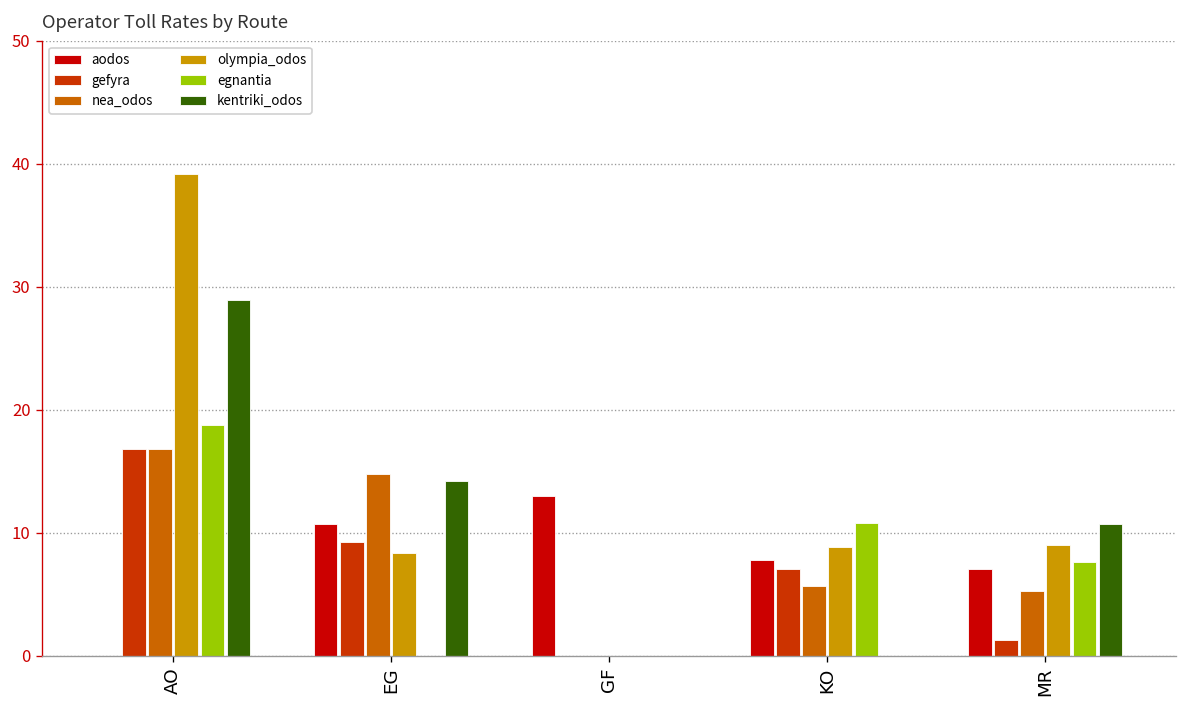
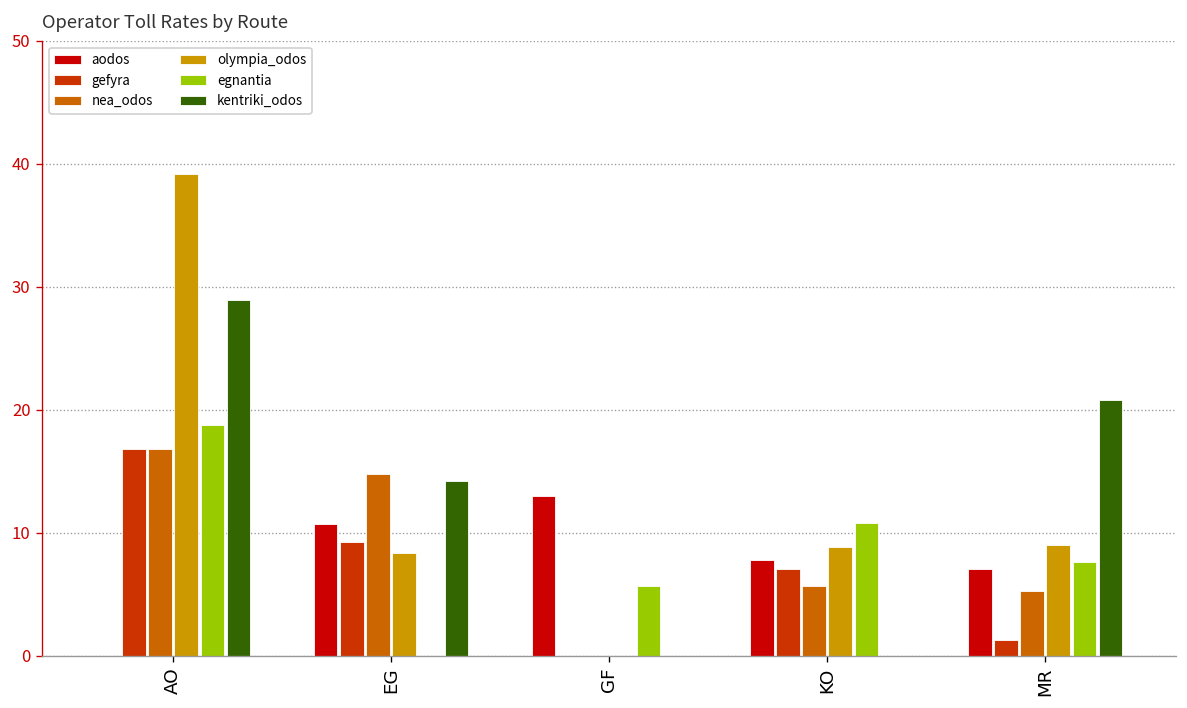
egnantia, GF: 0.0 -> 5.7
kentriki_odos, MR: 10.7 -> 20.8
